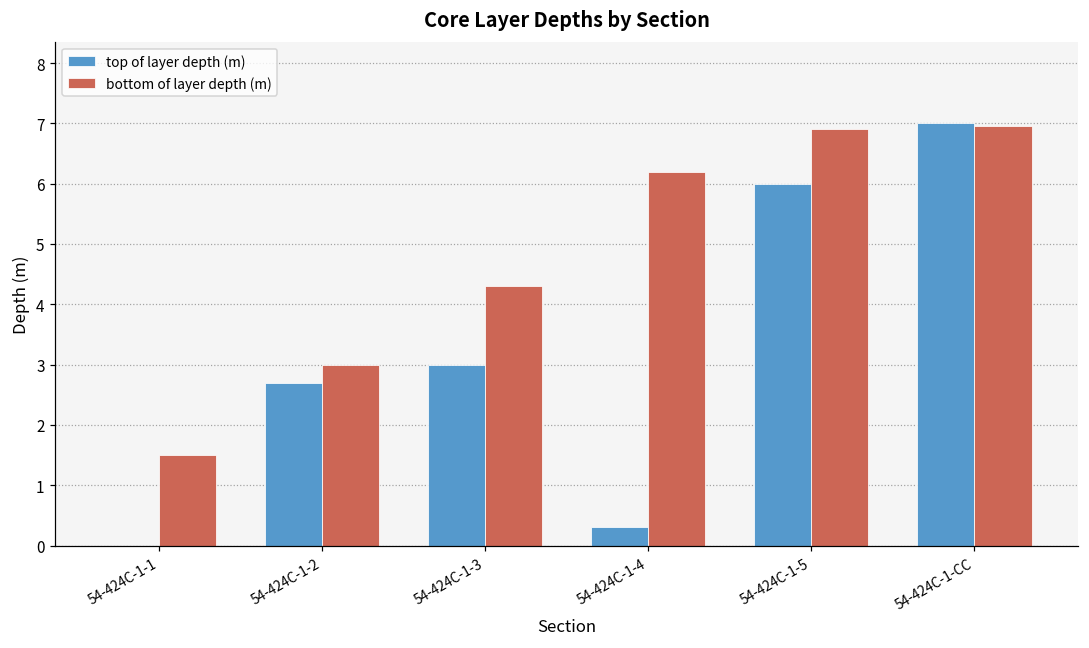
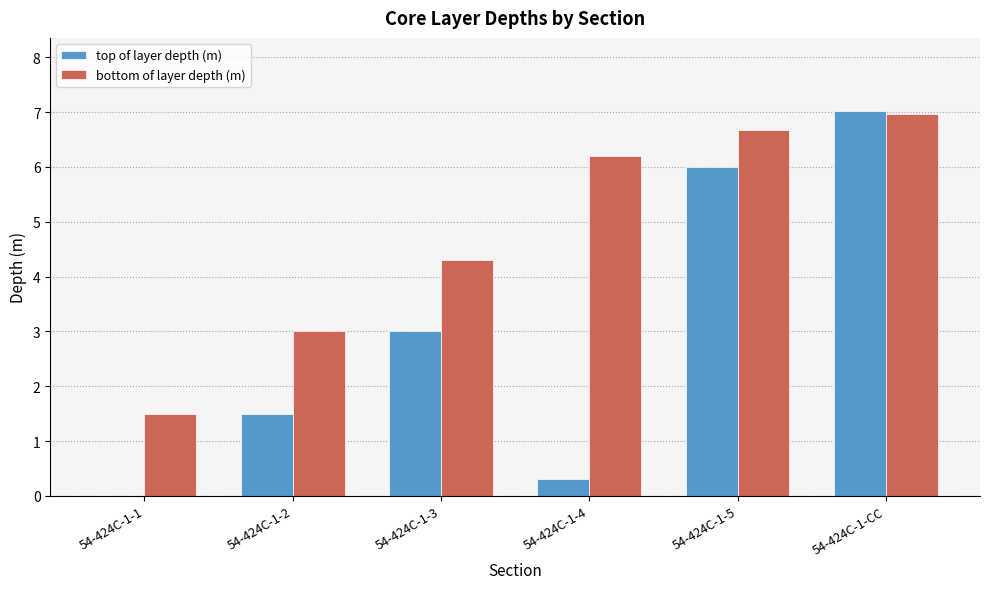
top of layer depth (m), 54-424C-1-2: 2.7 -> 1.5
bottom of layer depth (m), 54-424C-1-5: 6.9 -> 6.7
